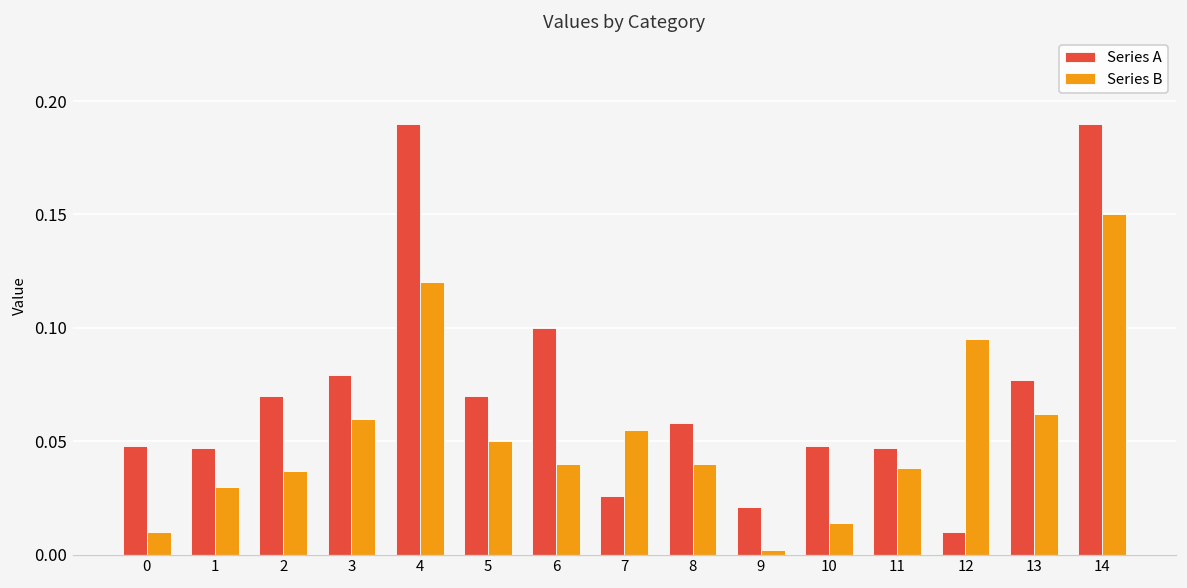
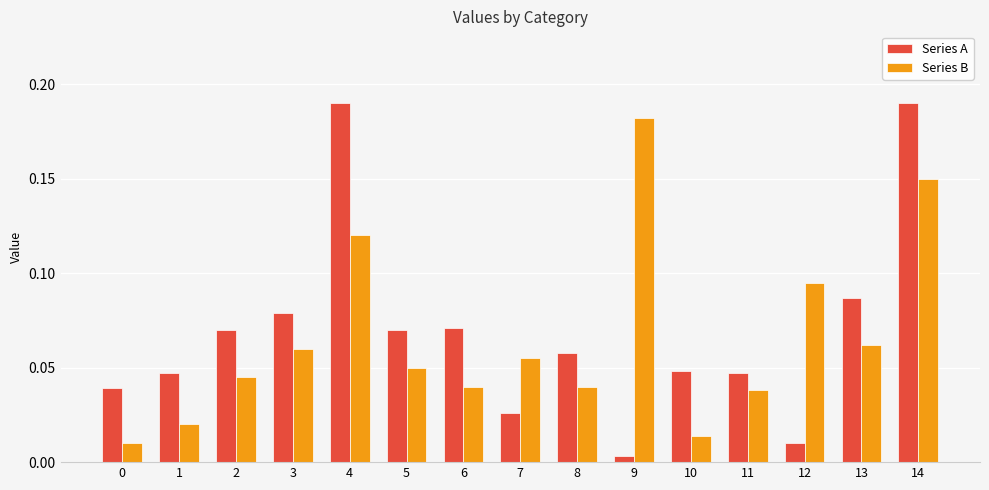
Series A, 0: 0.048 -> 0.039
Series B, 1: 0.03 -> 0.02
Series B, 2: 0.037 -> 0.045
Series A, 6: 0.100 -> 0.071
Series A, 9: 0.021 -> 0.003
Series B, 9: 0.002 -> 0.182
Series A, 13: 0.077 -> 0.087
